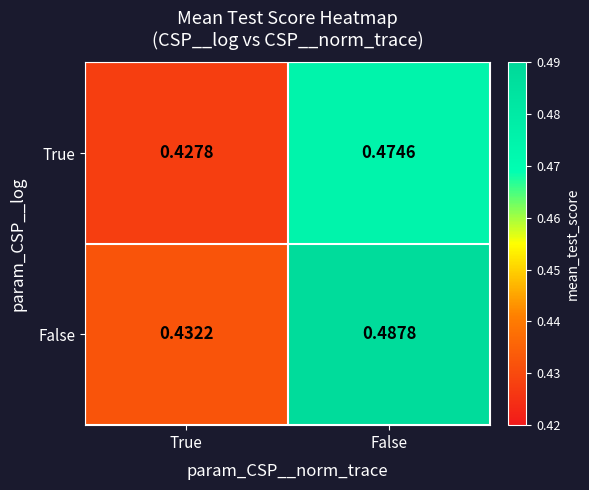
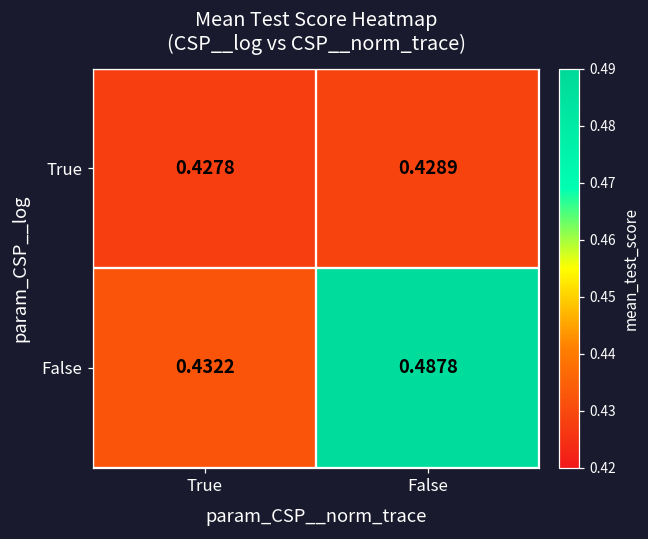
True, False: 0.4746 -> 0.4289
